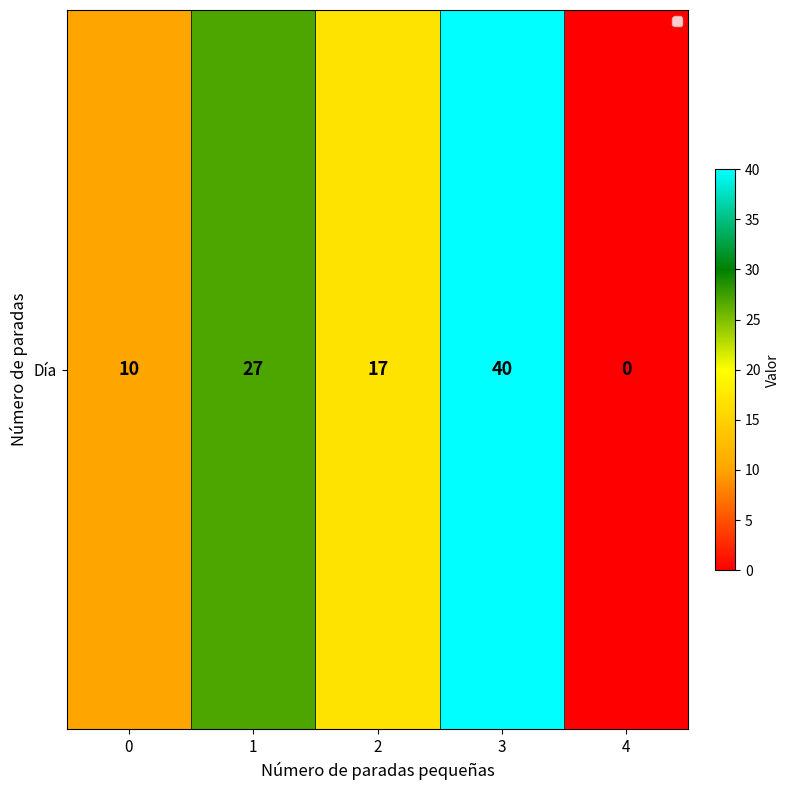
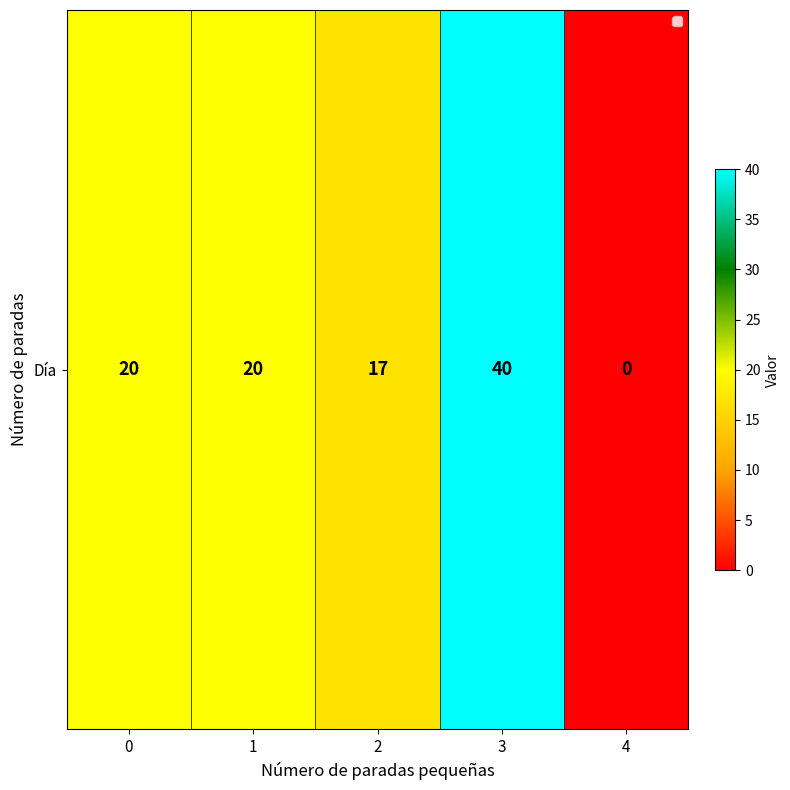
Día, 0: 10 -> 20
Día, 1: 27 -> 20
